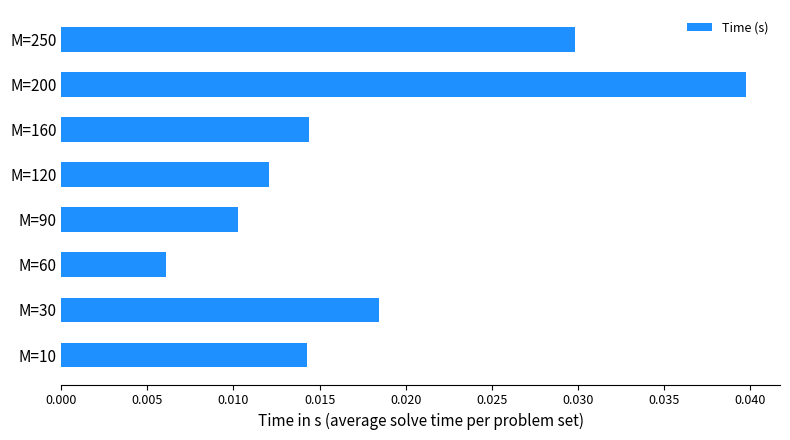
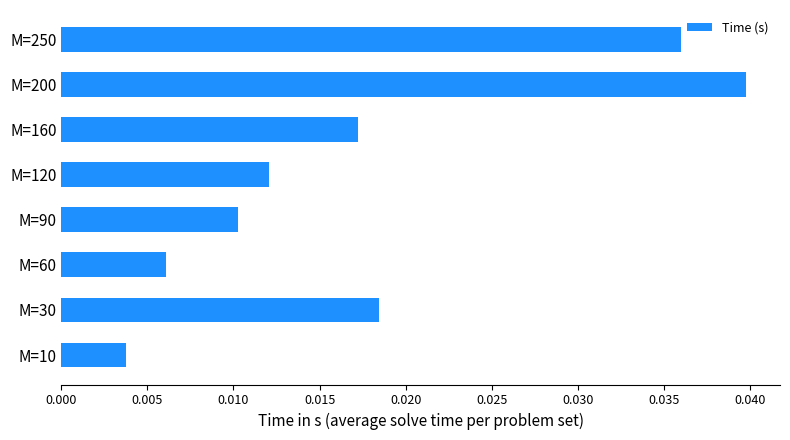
M=250: 0.0298 -> 0.0360
M=160: 0.0144 -> 0.0172
M=10: 0.0143 -> 0.0037
